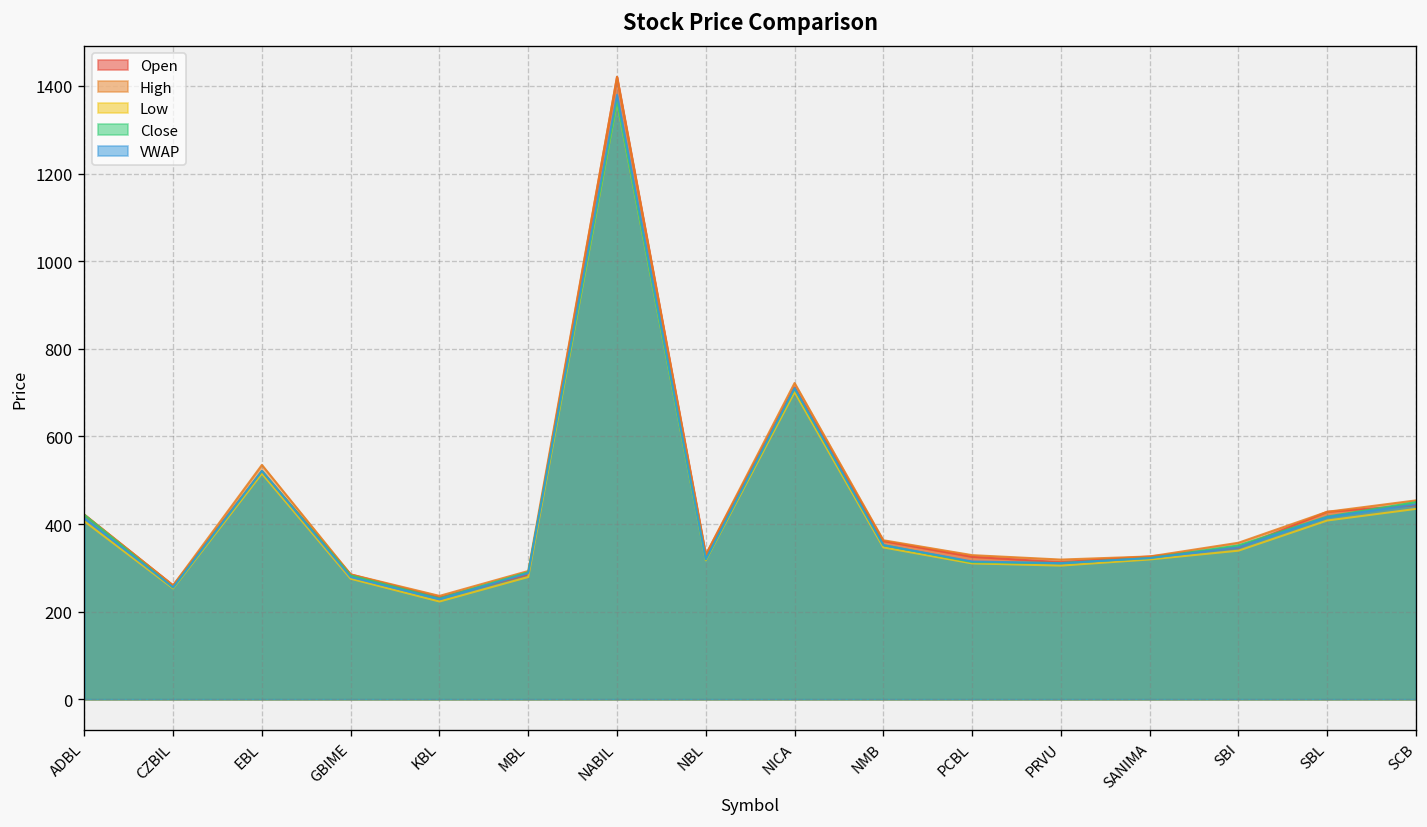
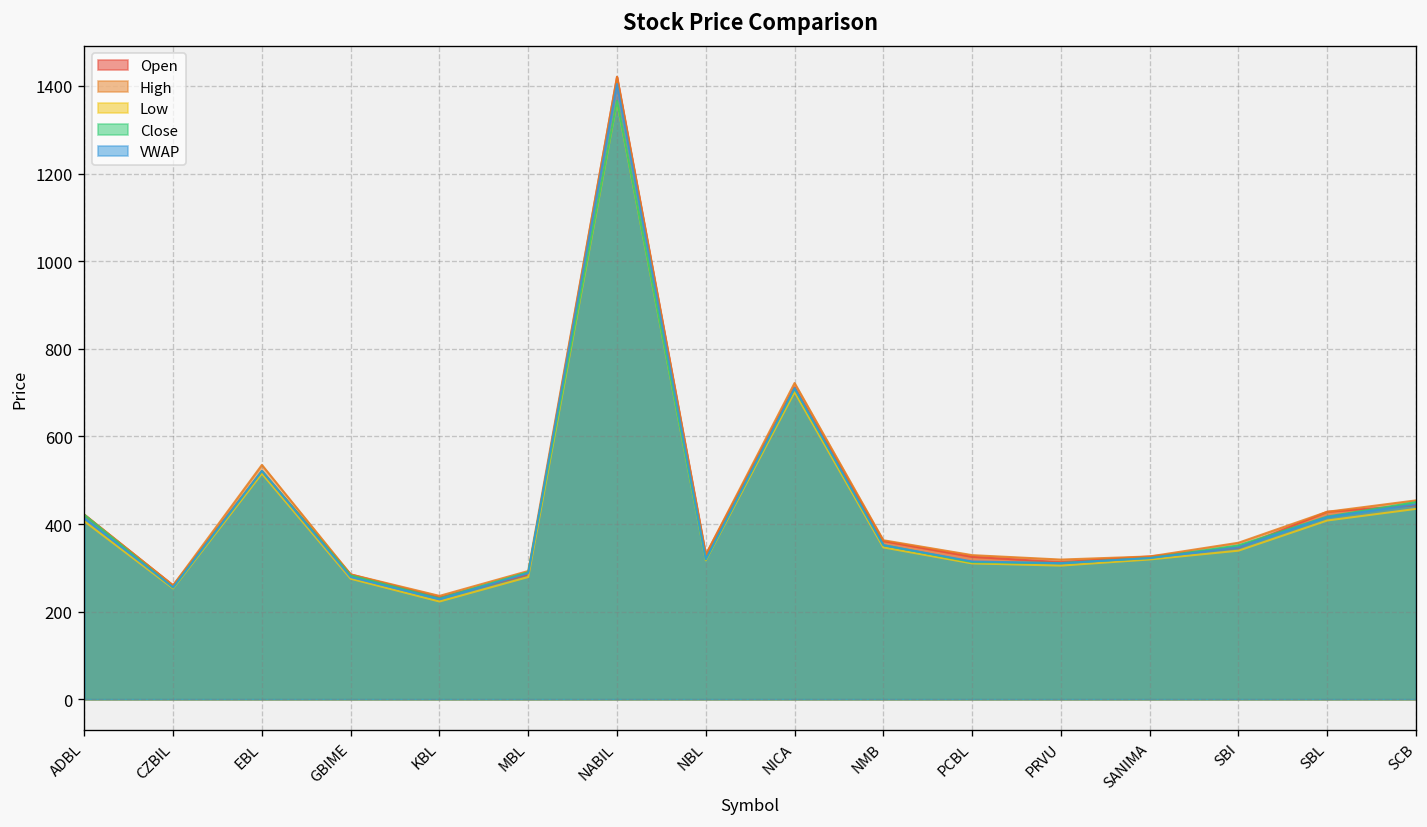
VWAP, NABIL: 1380 -> 1400
